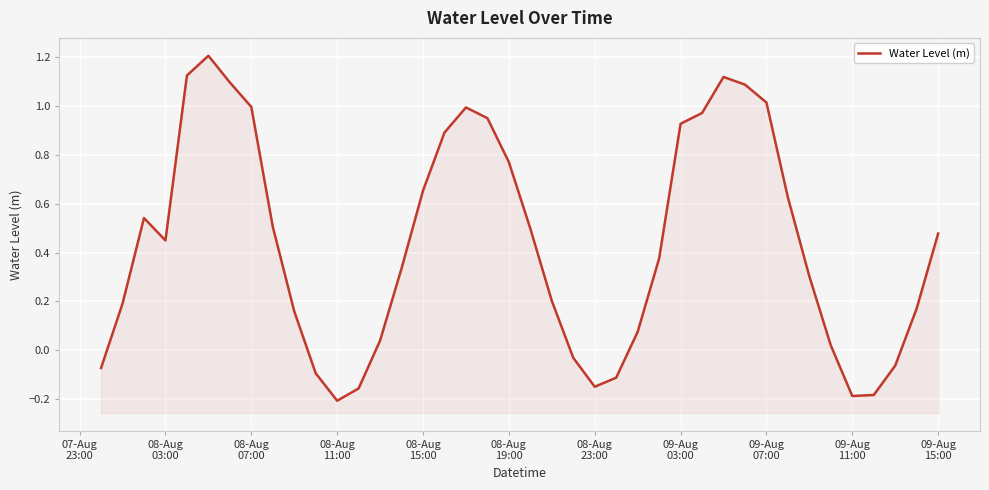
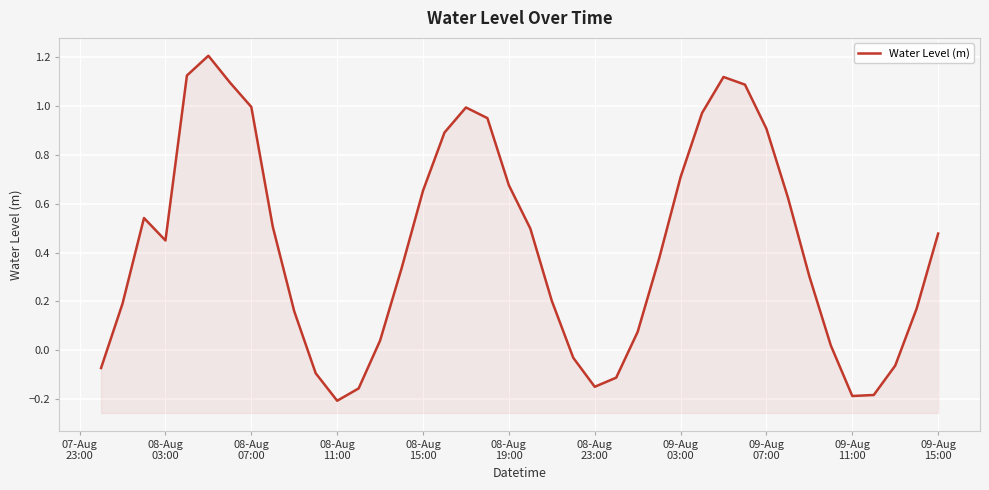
08-Aug 19:00: 0.77 -> 0.68
09-Aug 03:00: 0.93 -> 0.71
09-Aug 07:00: 1.01 -> 0.91
